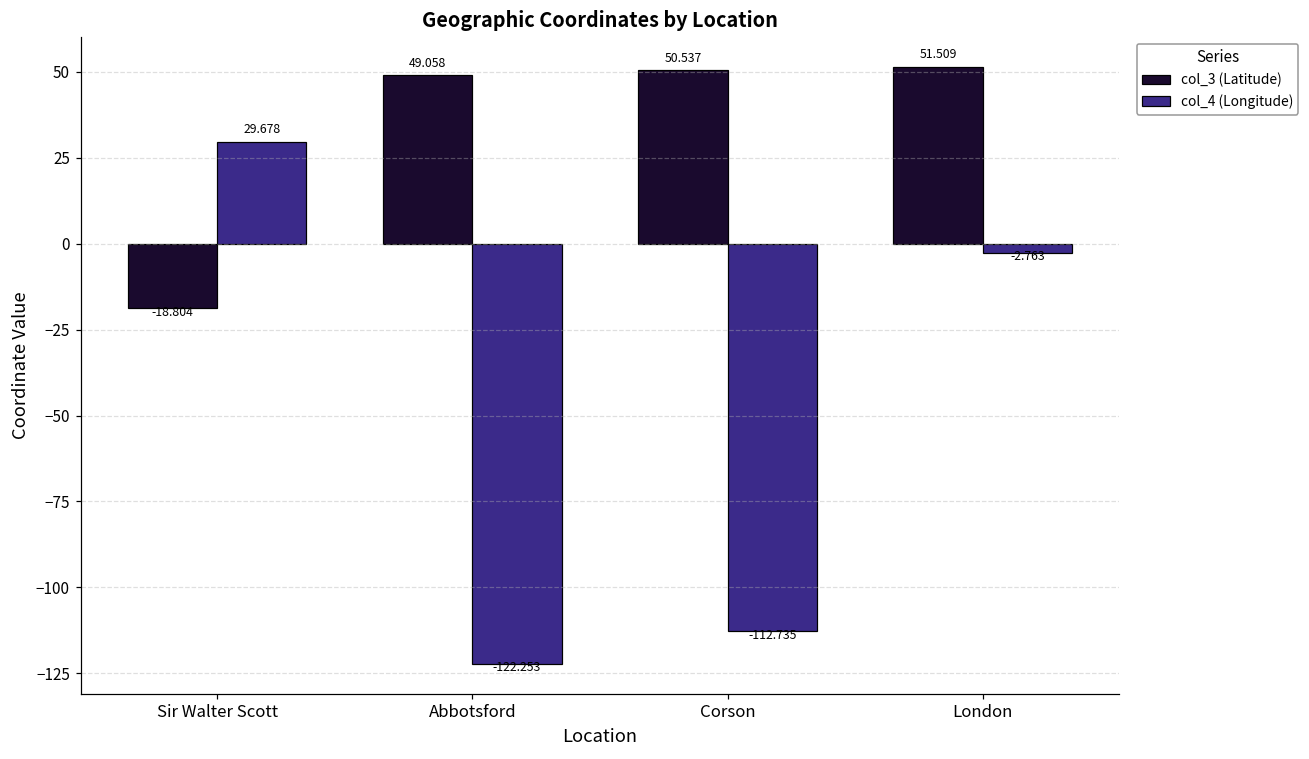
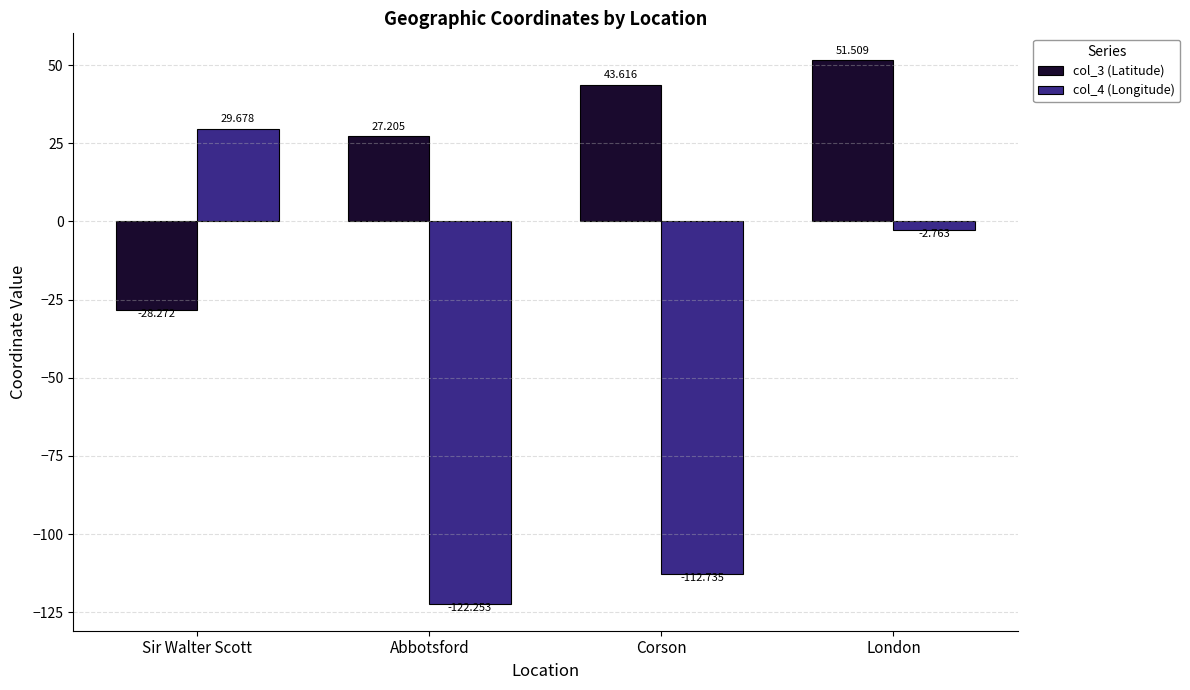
col_3 (Latitude), Sir Walter Scott: -18.804 -> -28.272
col_3 (Latitude), Abbotsford: 49.058 -> 27.205
col_3 (Latitude), Corson: 50.537 -> 43.616
